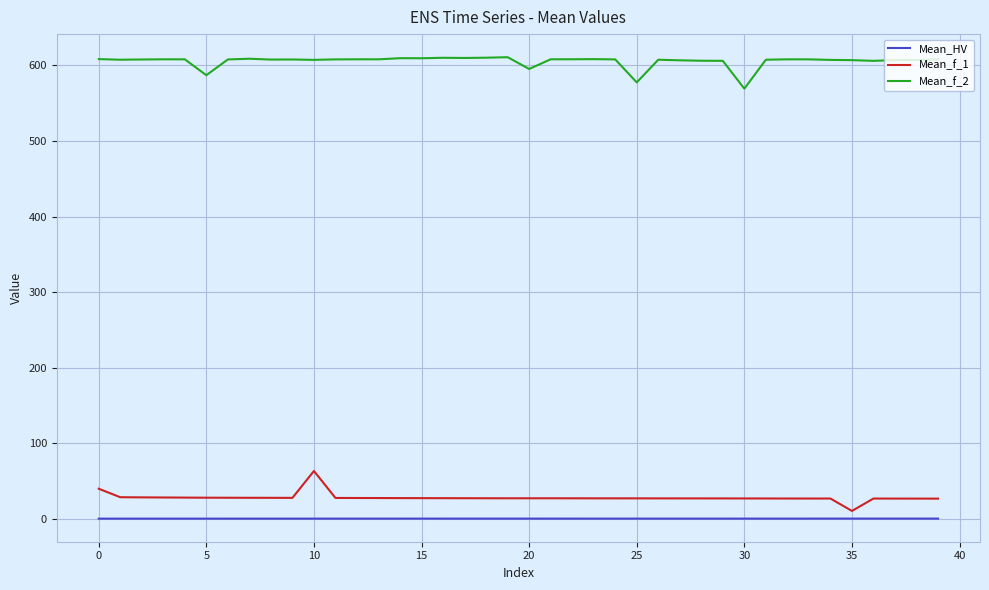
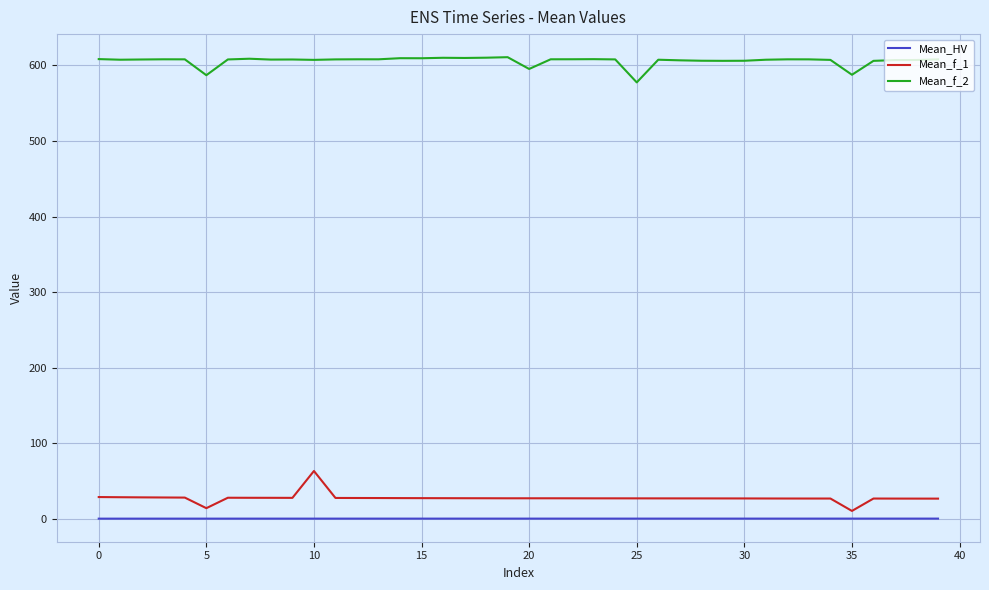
Mean_f_1, 0: 40 -> 30
Mean_f_1, 5: 30 -> 10
Mean_f_2, 30: 570 -> 610
Mean_f_2, 35: 610 -> 590
